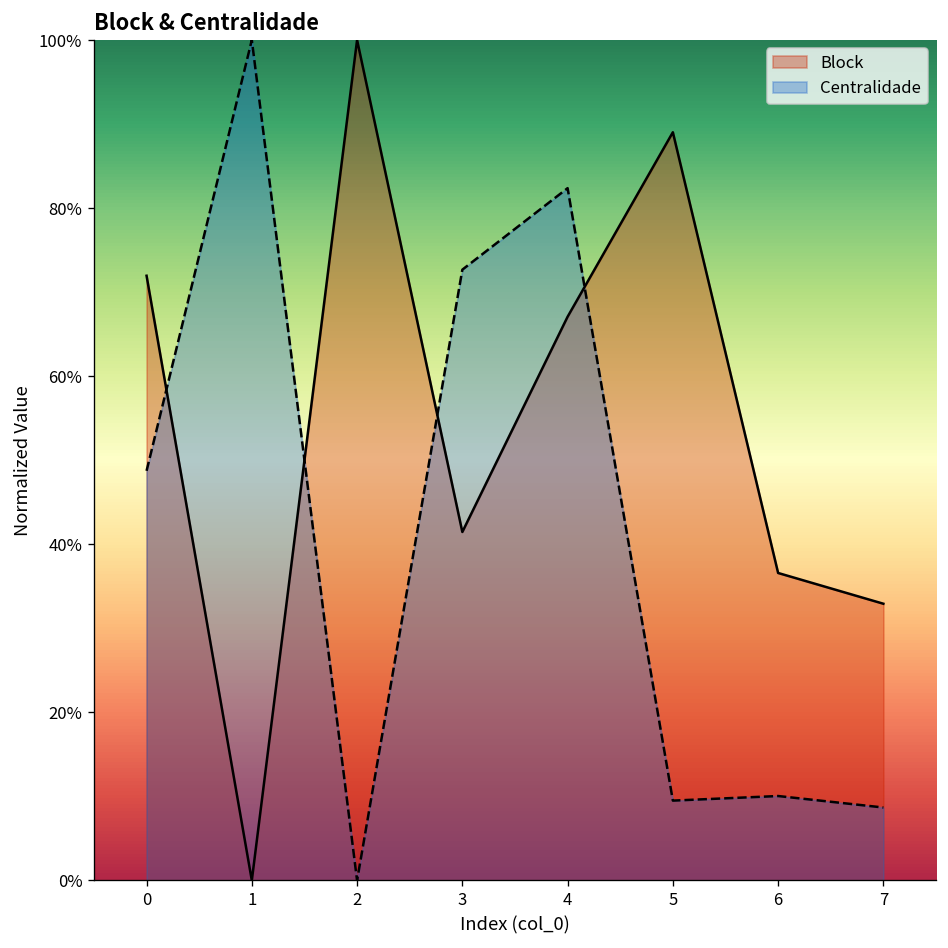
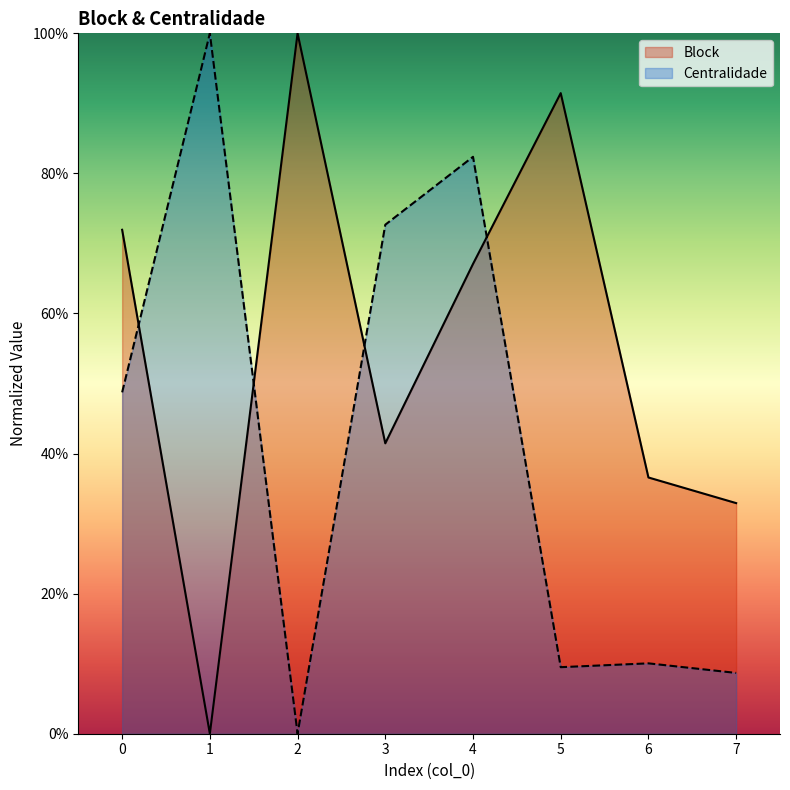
Block, 5: 89% -> 91%
